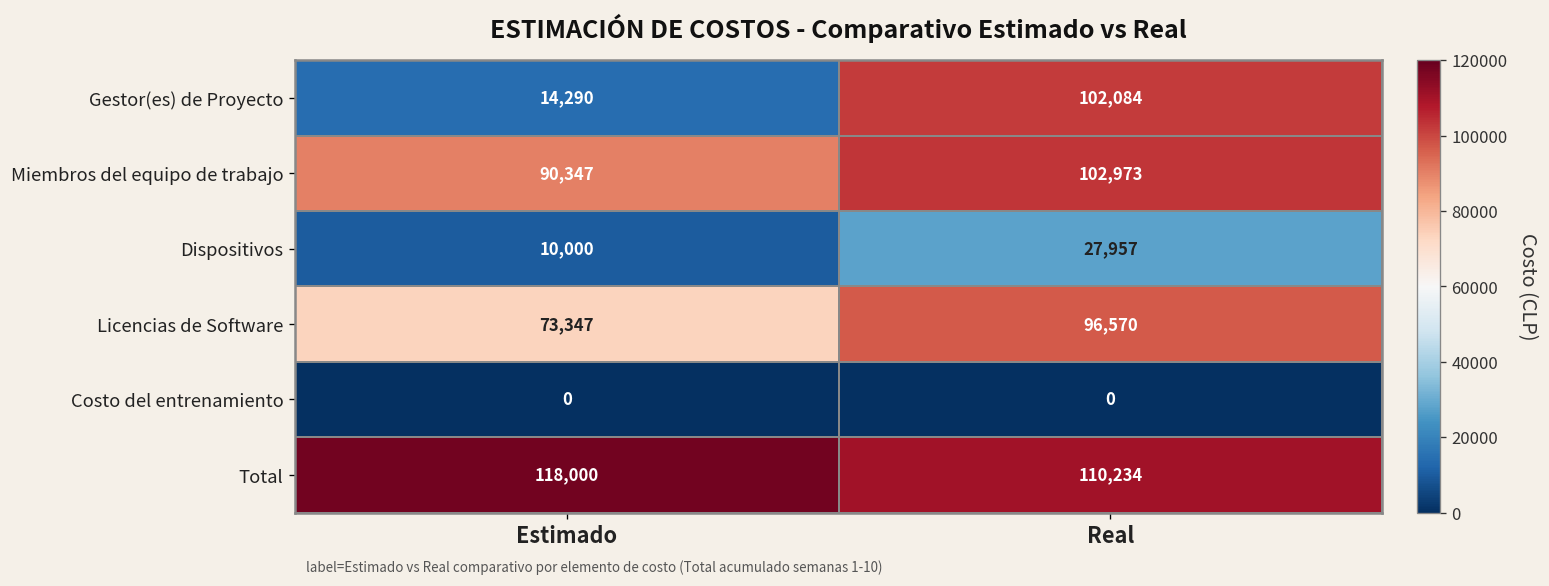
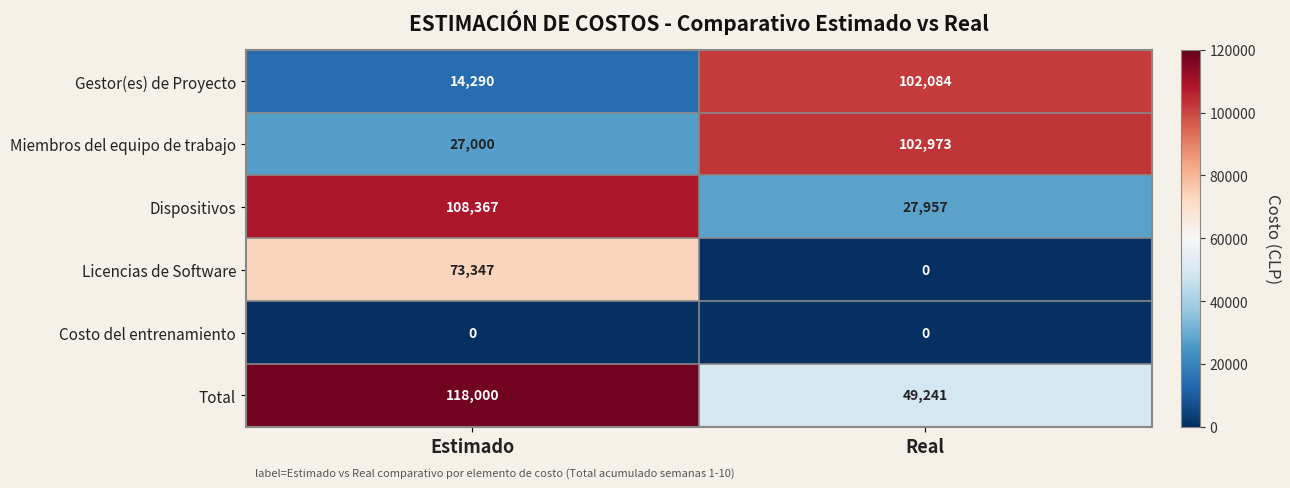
Miembros del equipo de trabajo, Estimado: 90,347 -> 27,000
Dispositivos, Estimado: 10,000 -> 108,367
Licencias de Software, Real: 96,570 -> 0
Total, Real: 110,234 -> 49,241
